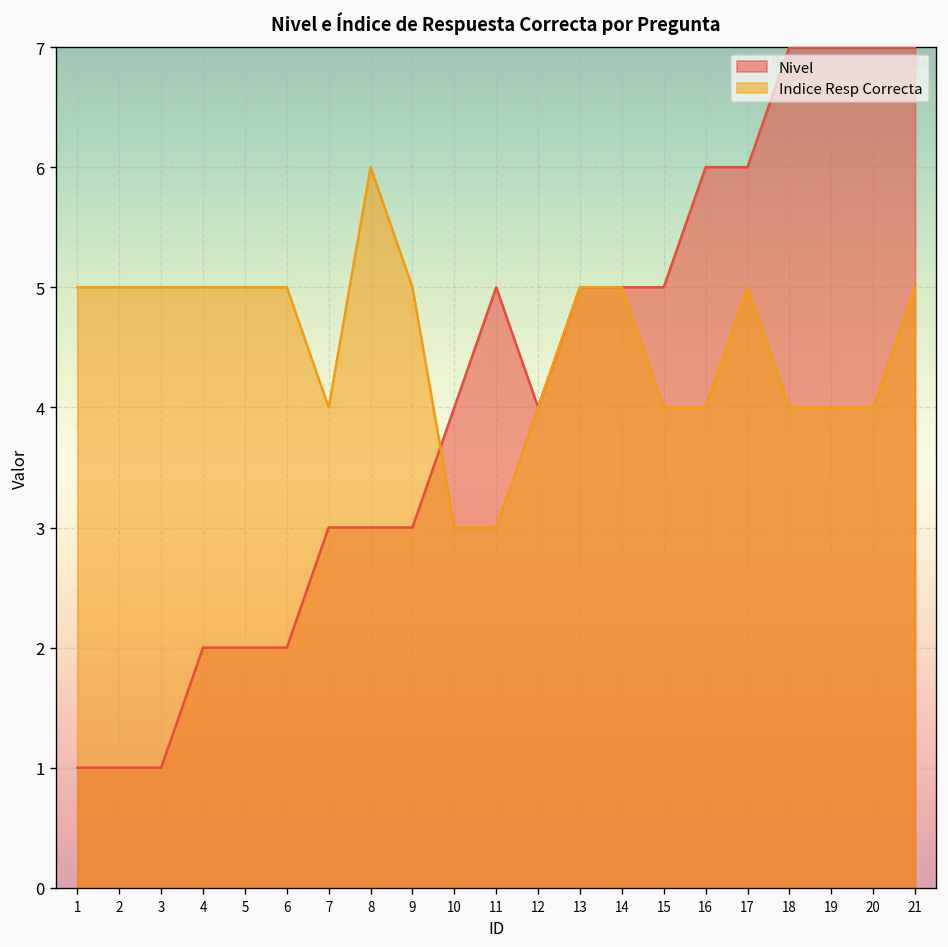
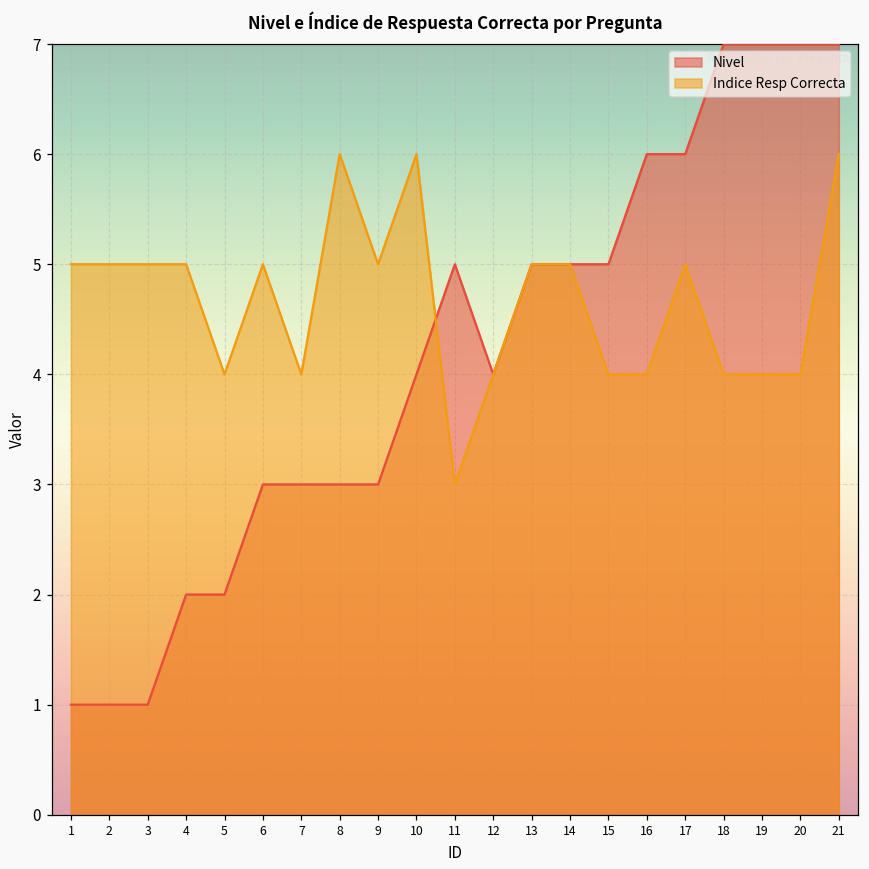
Indice Resp Correcta, 5: 5 -> 4
Nivel, 6: 2 -> 3
Indice Resp Correcta, 10: 3 -> 6
Indice Resp Correcta, 21: 5 -> 6
